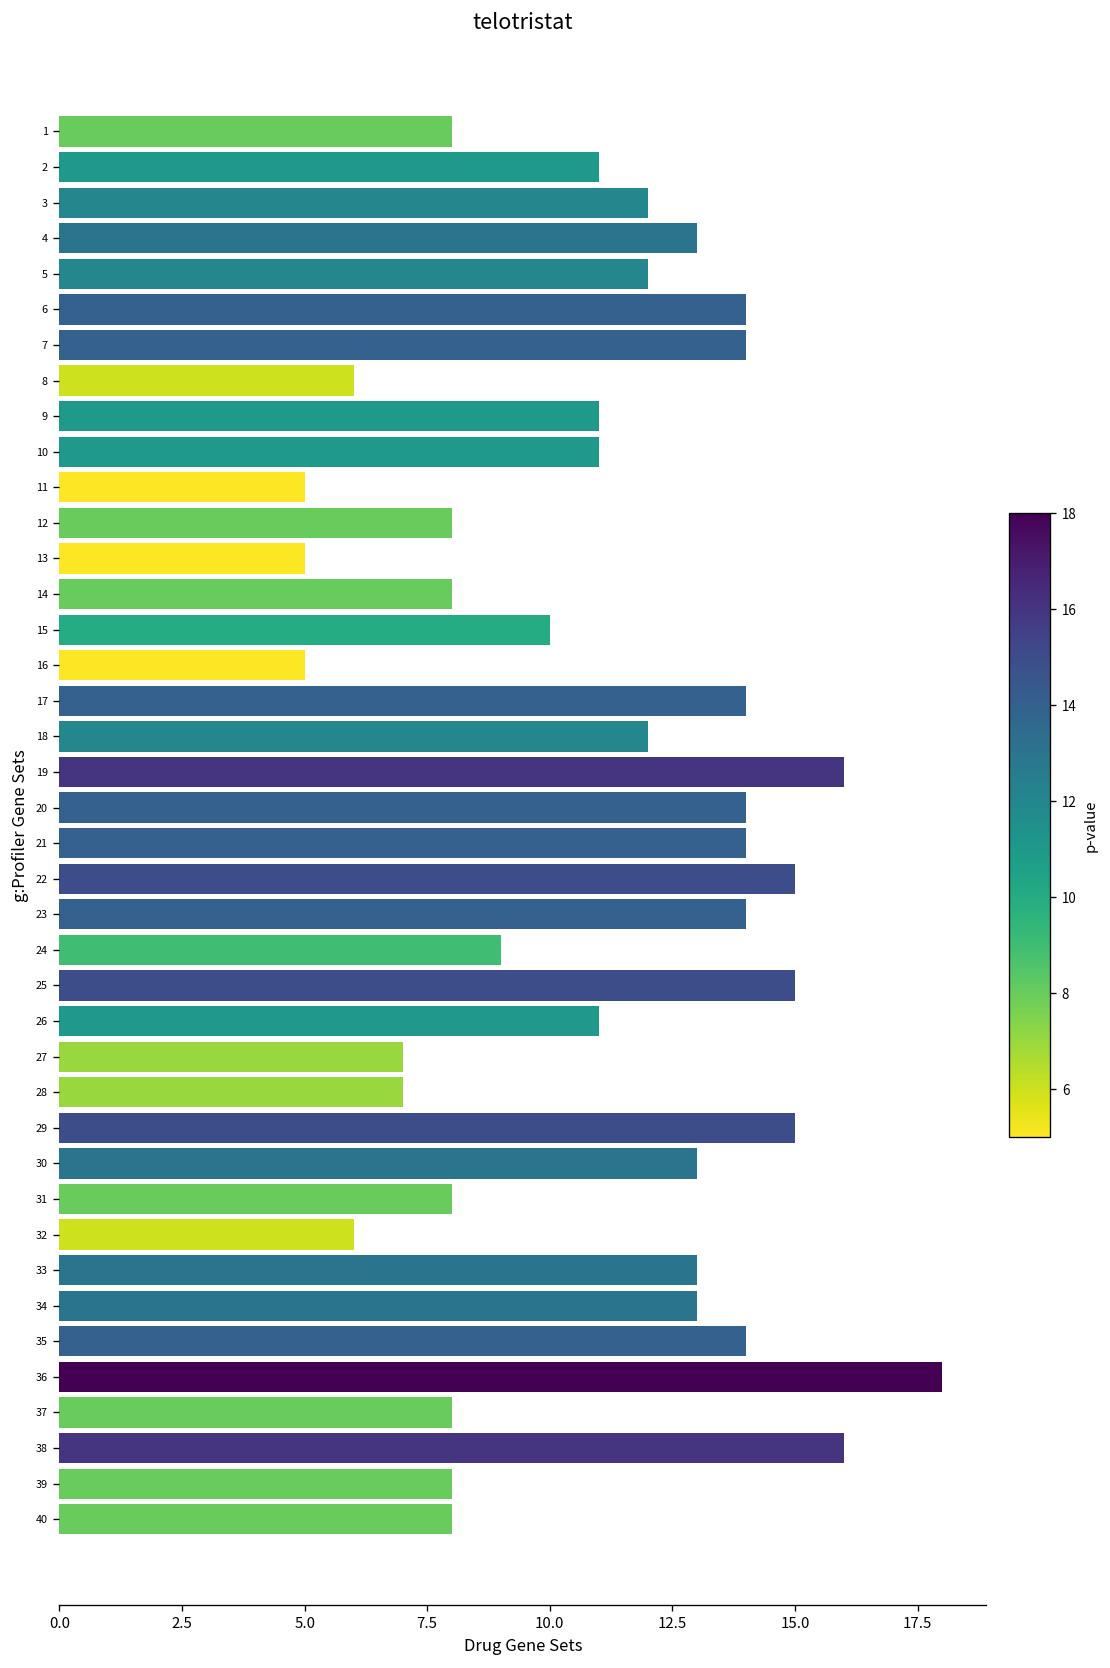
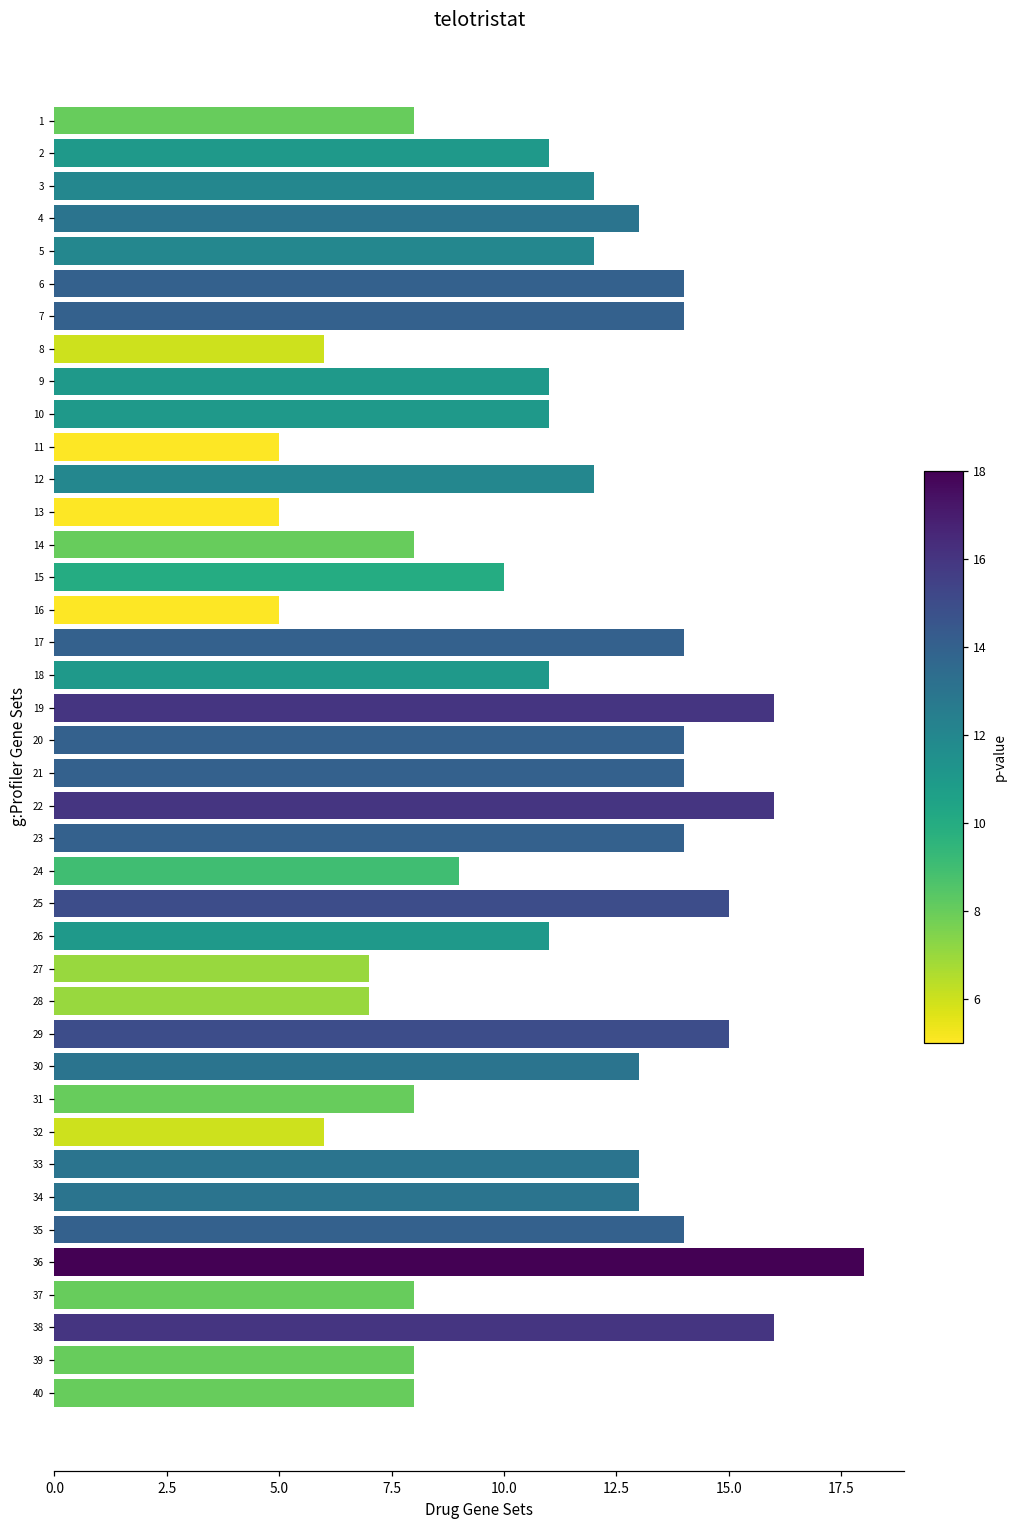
12: 8 -> 12
18: 12 -> 11
22: 15 -> 16
